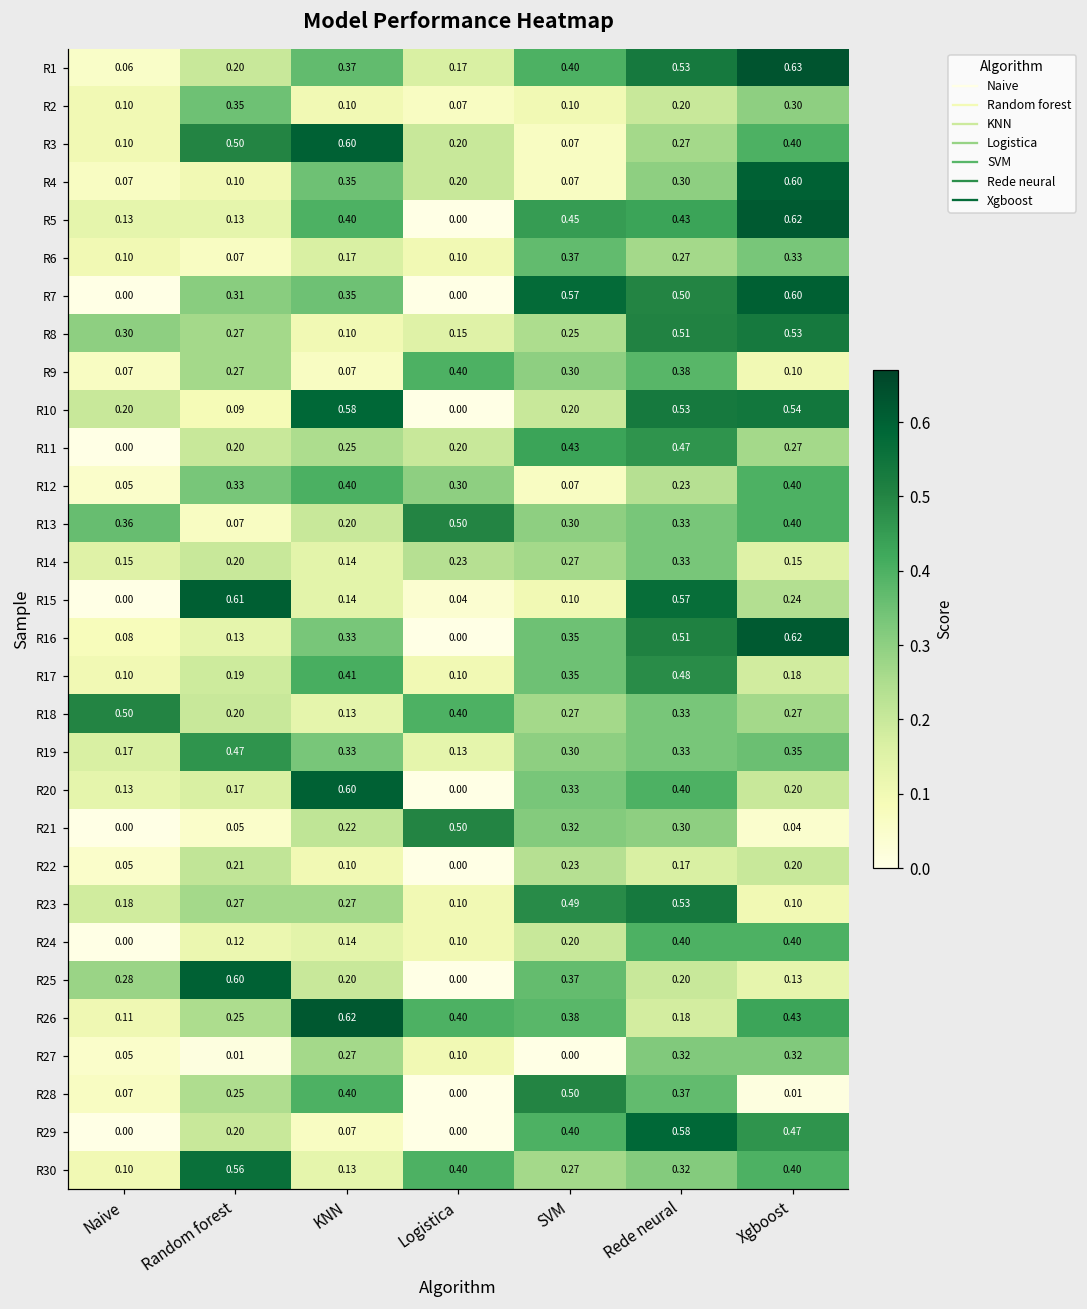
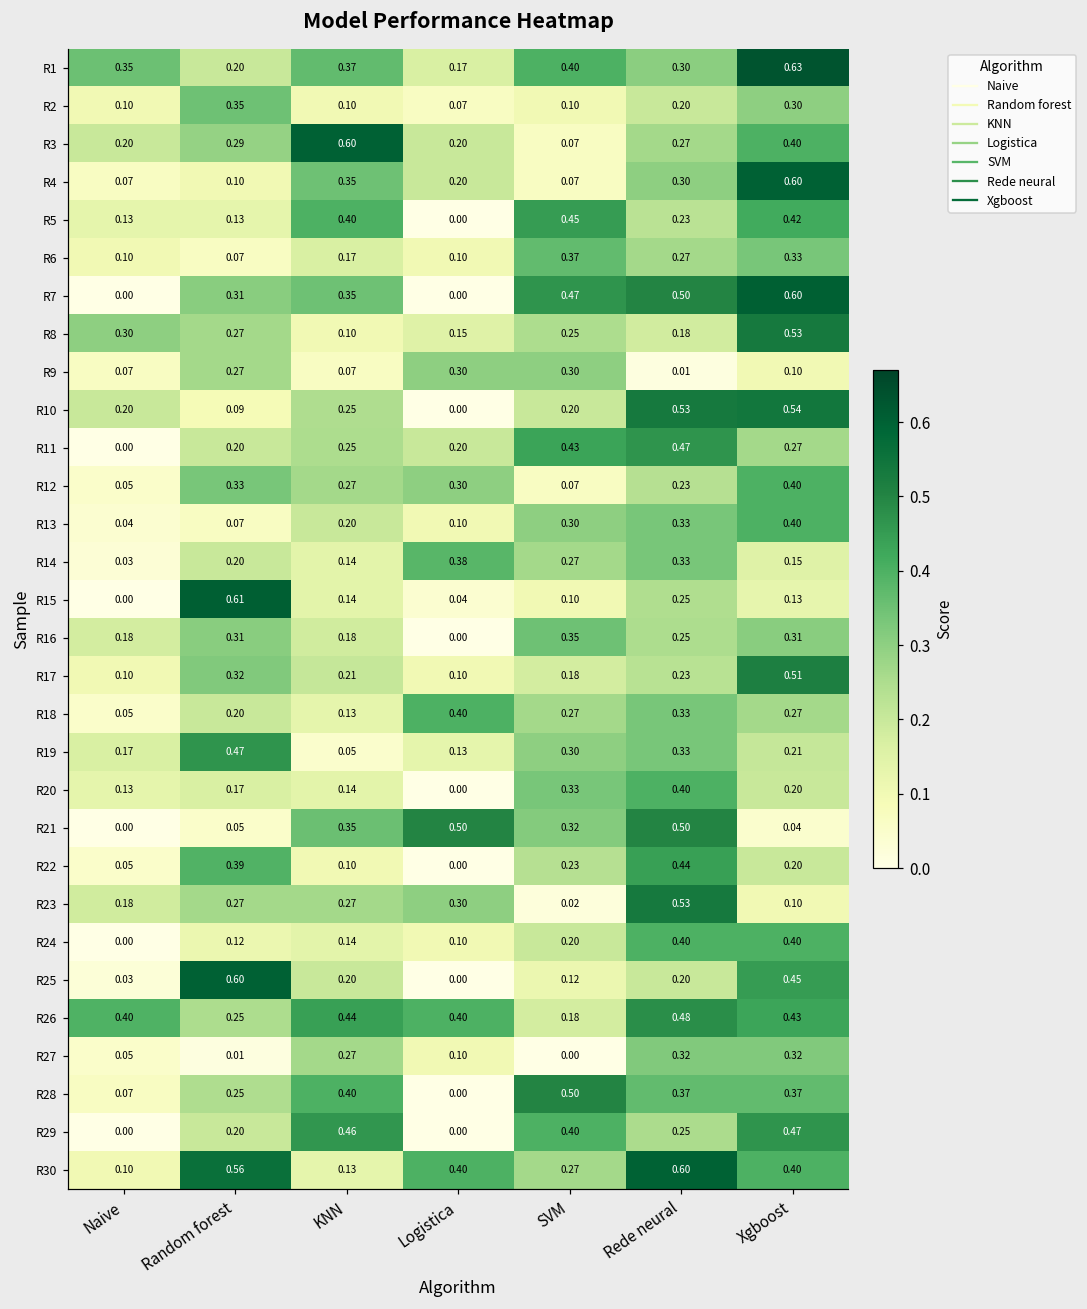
R1, Naive: 0.06 -> 0.35
R1, Rede neural: 0.53 -> 0.30
R3, Naive: 0.10 -> 0.20
R3, Random forest: 0.50 -> 0.29
R5, Rede neural: 0.43 -> 0.23
R5, Xgboost: 0.62 -> 0.42
R7, SVM: 0.57 -> 0.47
R8, Rede neural: 0.51 -> 0.18
R9, Logistica: 0.40 -> 0.30
R9, Rede neural: 0.38 -> 0.01
R10, KNN: 0.58 -> 0.25
R12, KNN: 0.40 -> 0.27
R13, Naive: 0.36 -> 0.04
R13, Logistica: 0.50 -> 0.10
R14, Naive: 0.15 -> 0.03
R14, Logistica: 0.23 -> 0.38
R15, Rede neural: 0.57 -> 0.25
R15, Xgboost: 0.24 -> 0.13
R16, Naive: 0.08 -> 0.18
R16, Random forest: 0.13 -> 0.31
R16, KNN: 0.33 -> 0.18
R16, Rede neural: 0.51 -> 0.25
R16, Xgboost: 0.62 -> 0.31
R17, Random forest: 0.19 -> 0.32
R17, KNN: 0.41 -> 0.21
R17, SVM: 0.35 -> 0.18
R17, Rede neural: 0.48 -> 0.23
R17, Xgboost: 0.18 -> 0.51
R18, Naive: 0.50 -> 0.05
R19, KNN: 0.33 -> 0.05
R19, Xgboost: 0.35 -> 0.21
R20, KNN: 0.60 -> 0.14
R21, KNN: 0.22 -> 0.35
R21, Rede neural: 0.30 -> 0.50
R22, Random forest: 0.21 -> 0.39
R22, Rede neural: 0.17 -> 0.44
R23, Logistica: 0.10 -> 0.30
R23, SVM: 0.49 -> 0.02
R25, Naive: 0.28 -> 0.03
R25, SVM: 0.37 -> 0.12
R25, Xgboost: 0.13 -> 0.45
R26, Naive: 0.11 -> 0.40
R26, KNN: 0.62 -> 0.44
R26, SVM: 0.38 -> 0.18
R26, Rede neural: 0.18 -> 0.48
R28, Xgboost: 0.01 -> 0.37
R29, KNN: 0.07 -> 0.46
R29, Rede neural: 0.58 -> 0.25
R30, Rede neural: 0.32 -> 0.60
